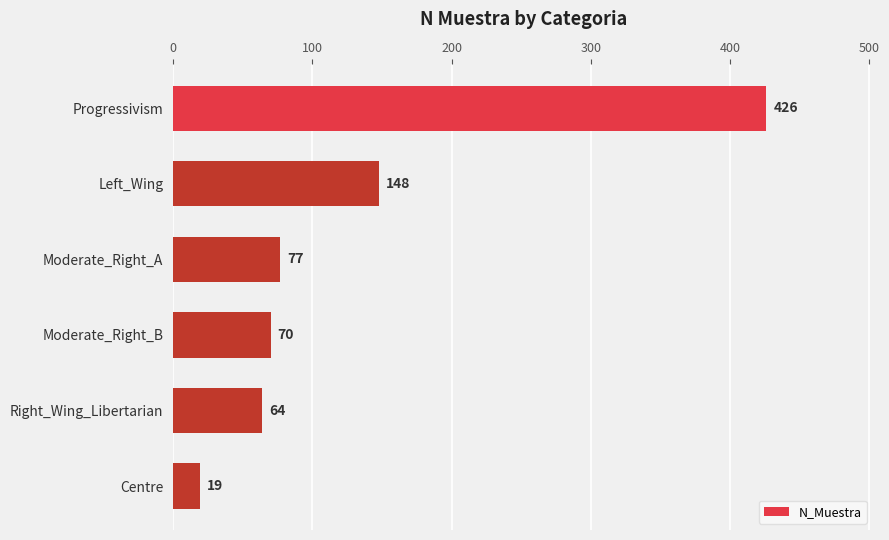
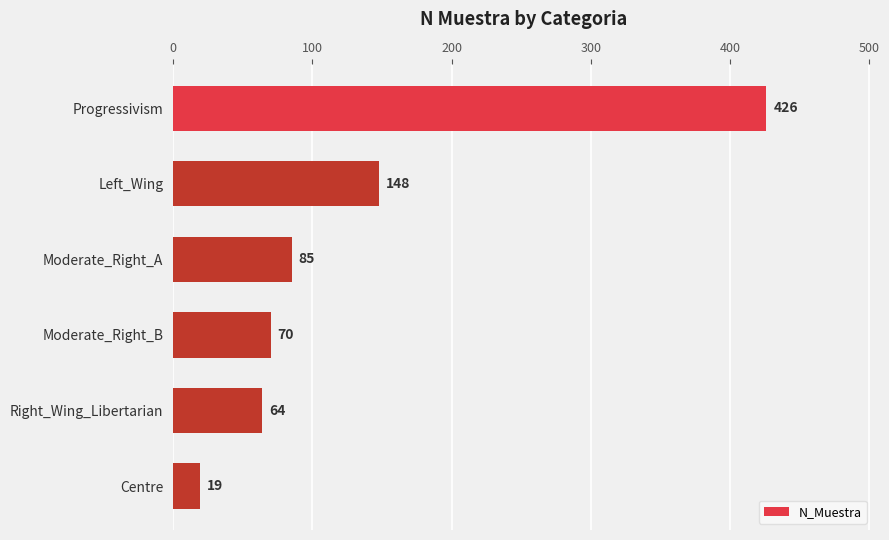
Moderate_Right_A: 77 -> 85
